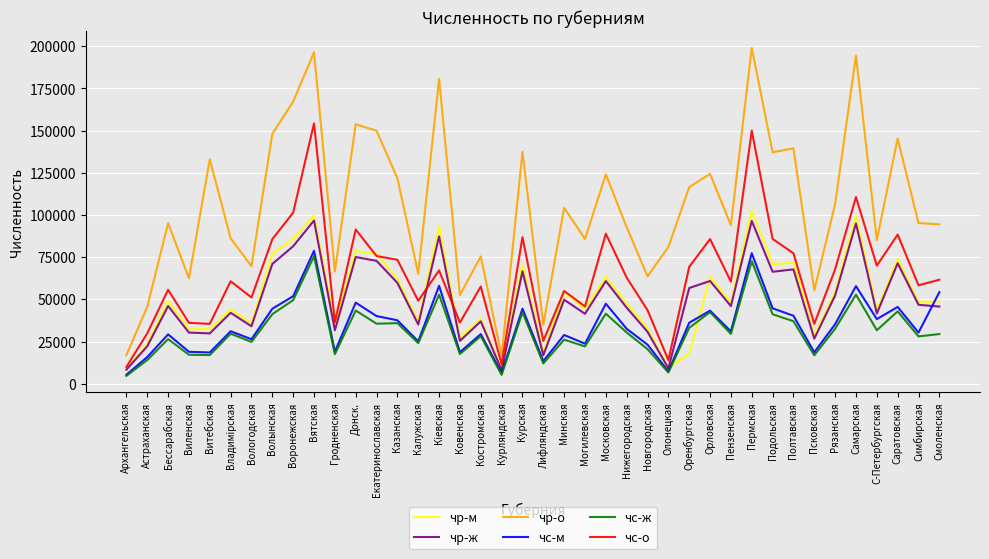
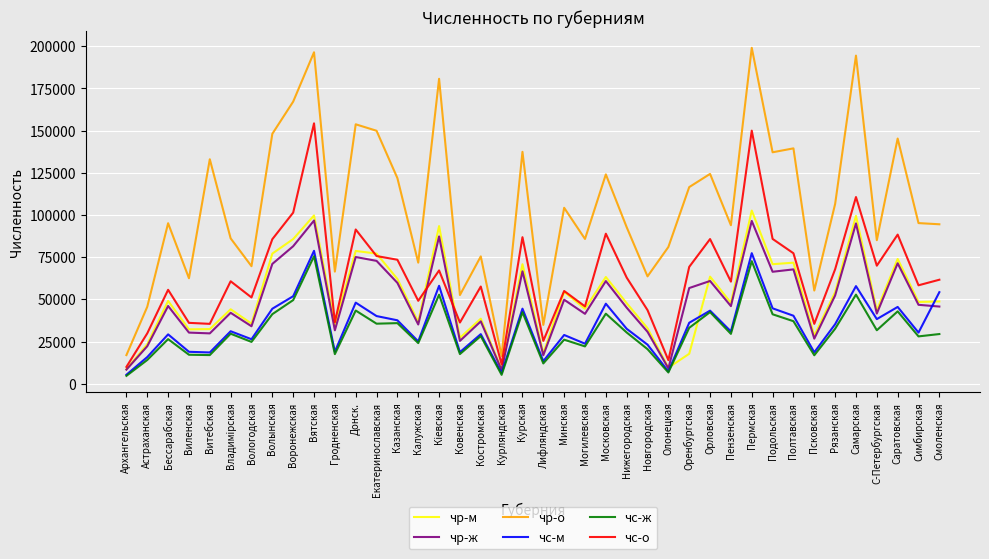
чр-о, Калужская: 65000 -> 72000
